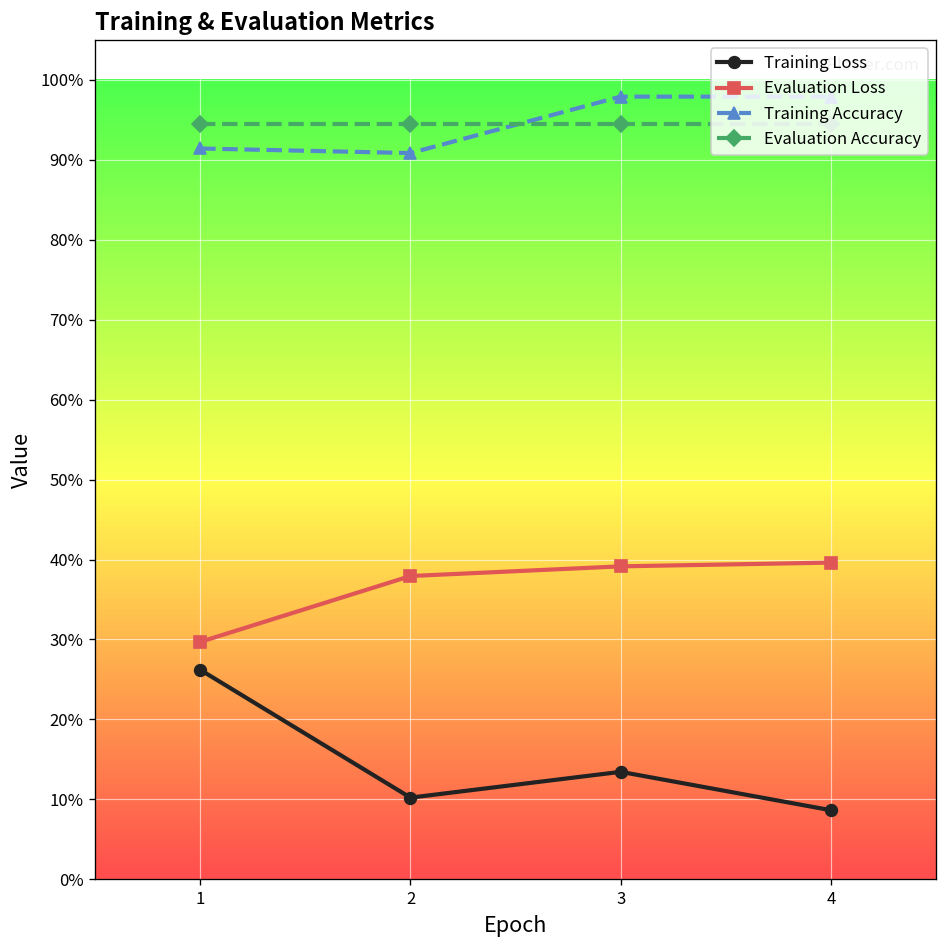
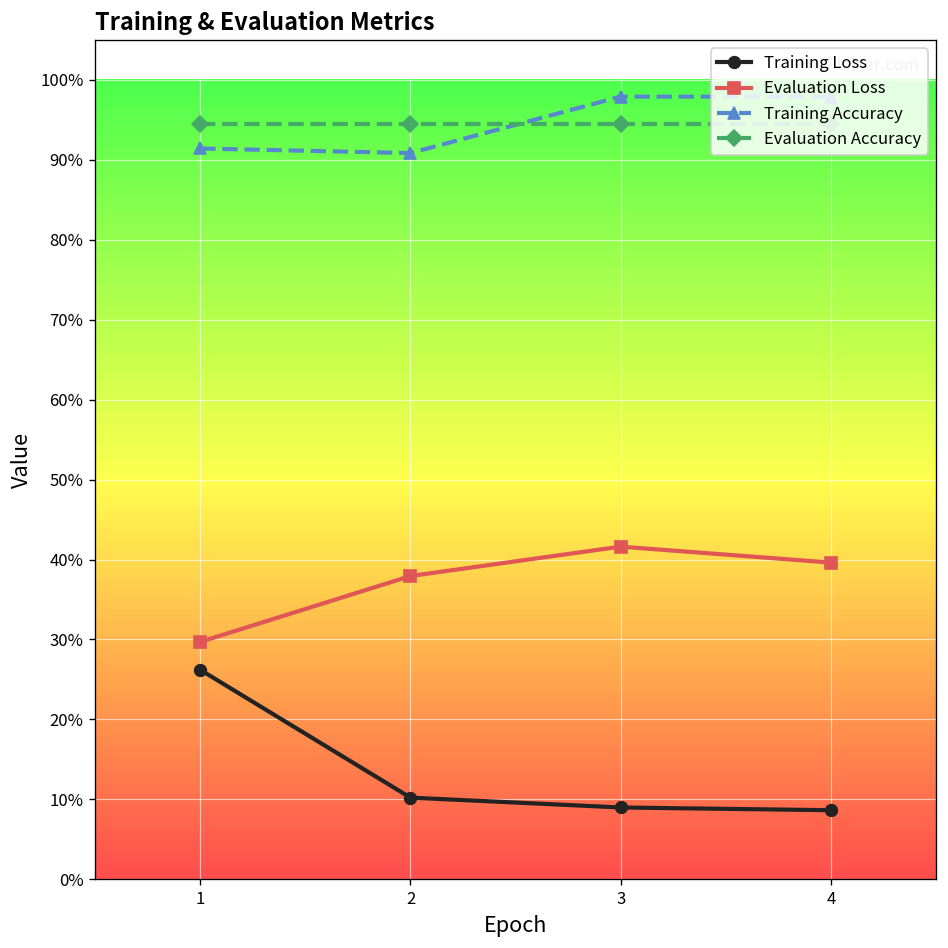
Training Loss, 3: 13% -> 9%
Evaluation Loss, 3: 39% -> 42%
